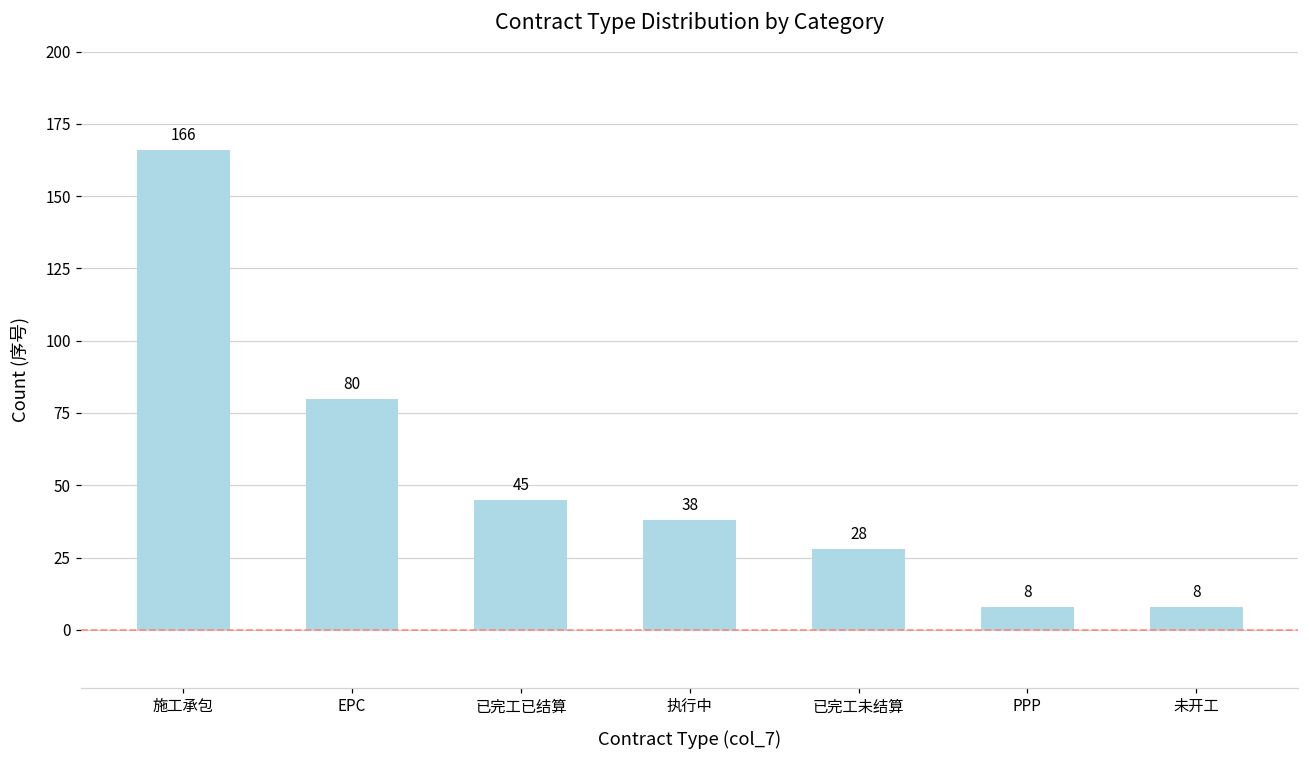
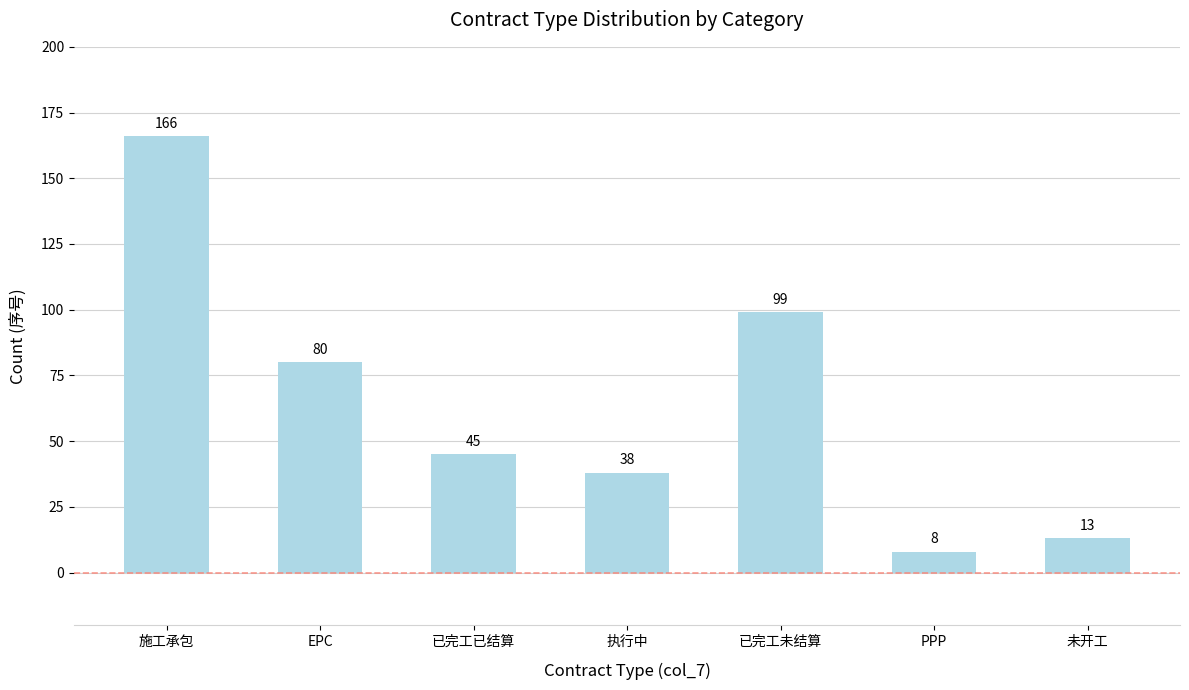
已完工未结算: 28 -> 99
未开工: 8 -> 13
